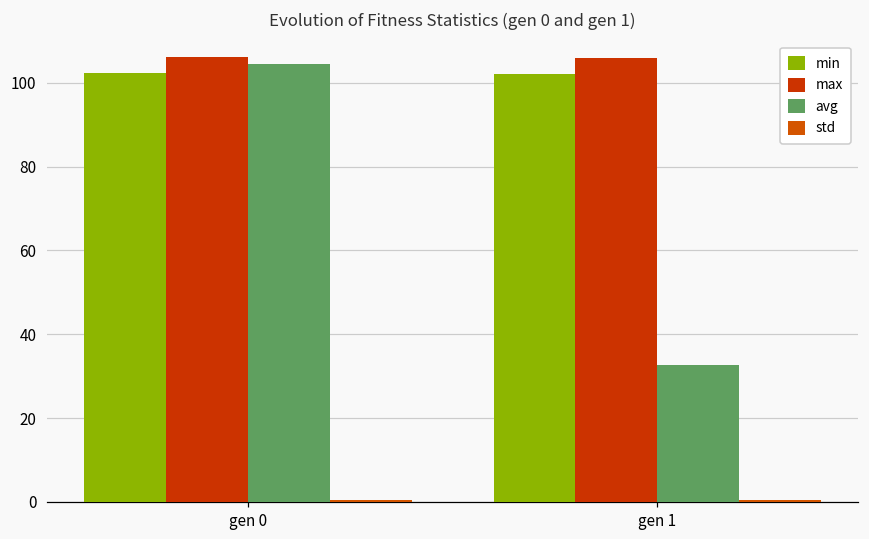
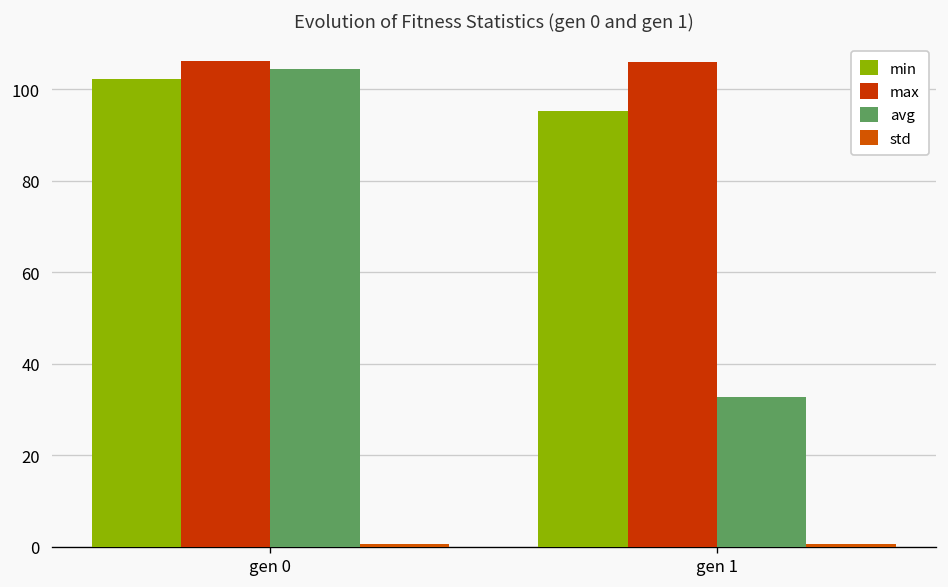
min, gen 1: 102 -> 95
